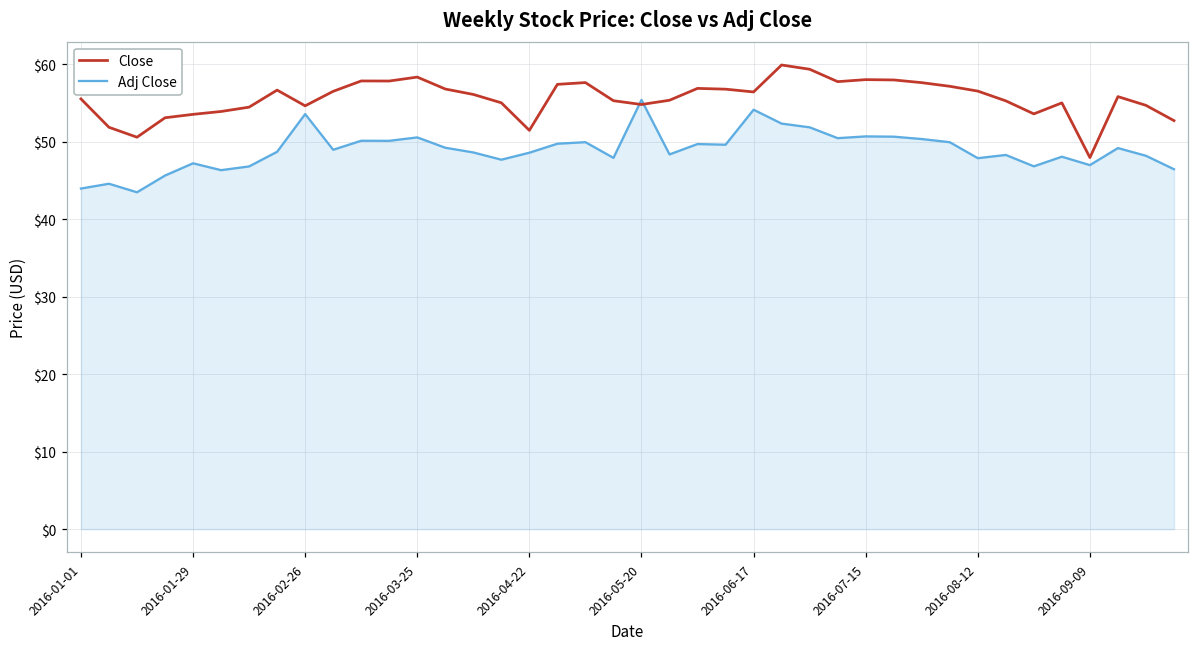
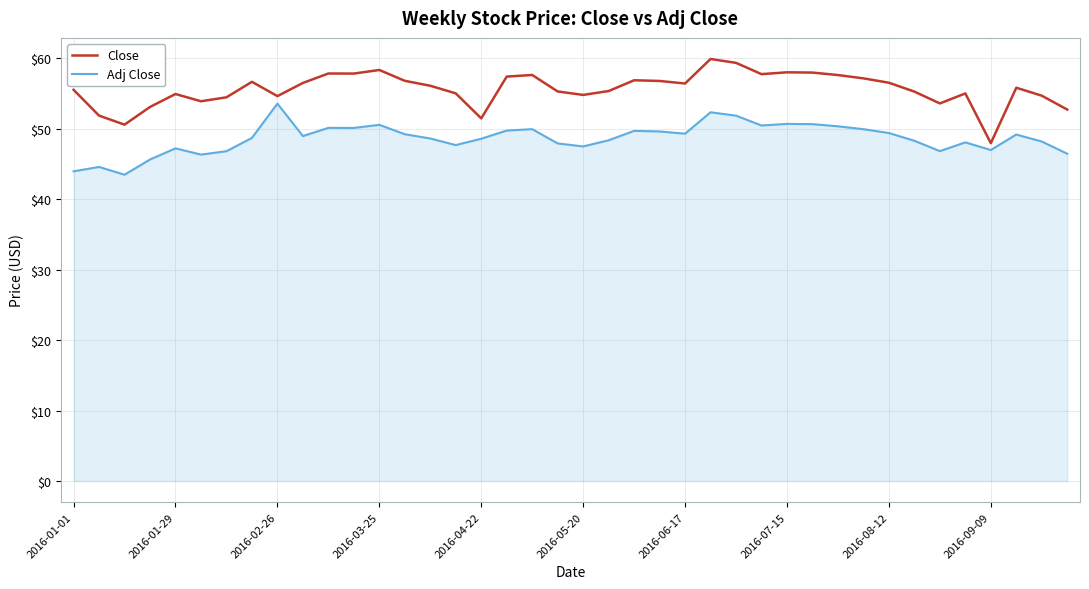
Close, 2016-01-29: $54 -> $55
Adj Close, 2016-05-20: $55 -> $47
Adj Close, 2016-06-17: $54 -> $49
Adj Close, 2016-08-12: $48 -> $49
